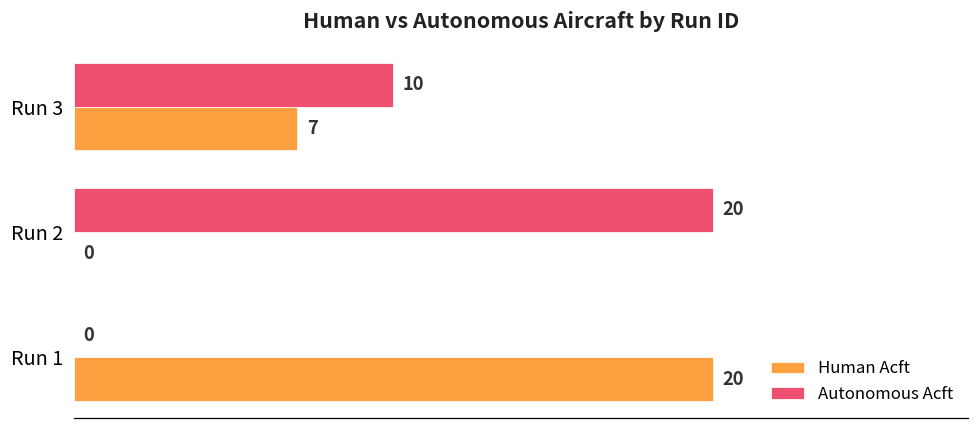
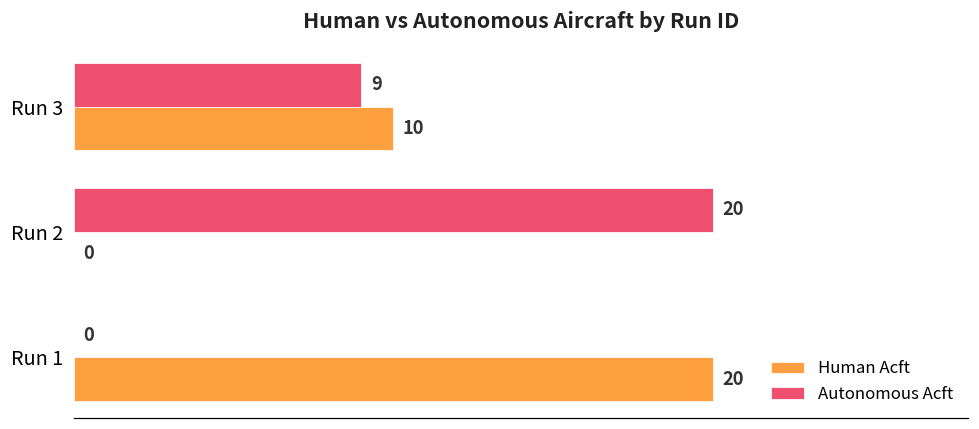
Autonomous Acft, Run 3: 10 -> 9
Human Acft, Run 3: 7 -> 10
